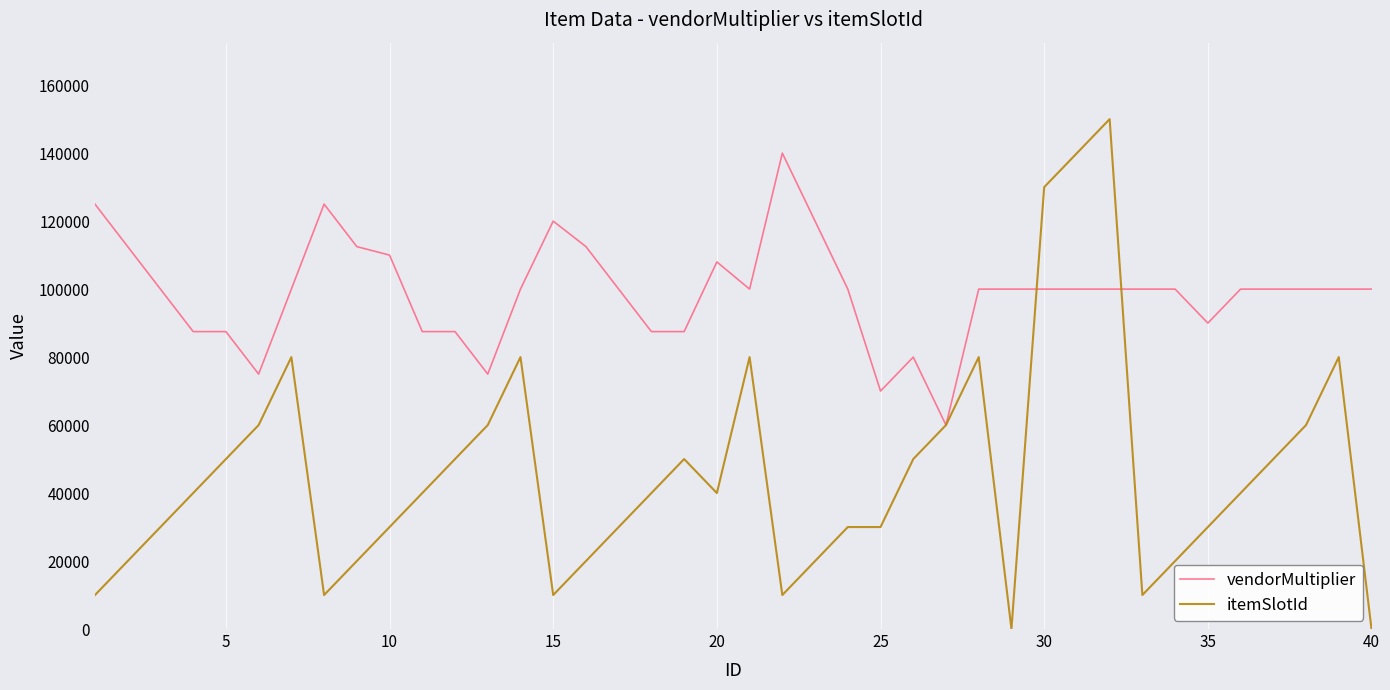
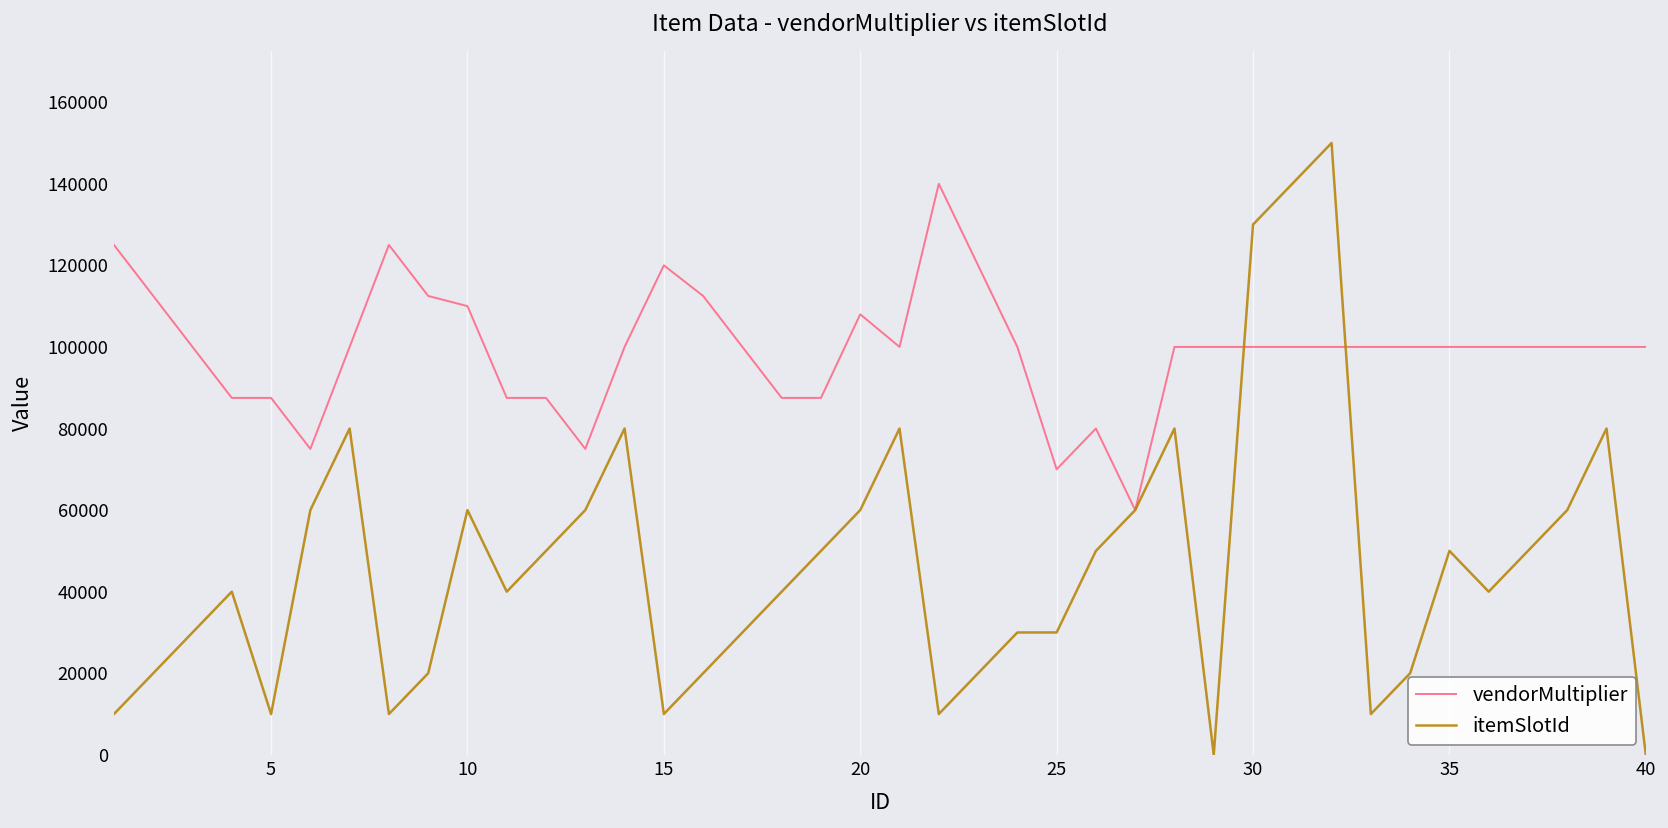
itemSlotId, 5: 50000 -> 10000
itemSlotId, 10: 30000 -> 60000
itemSlotId, 20: 40000 -> 60000
vendorMultiplier, 35: 90000 -> 100000
itemSlotId, 35: 30000 -> 50000
